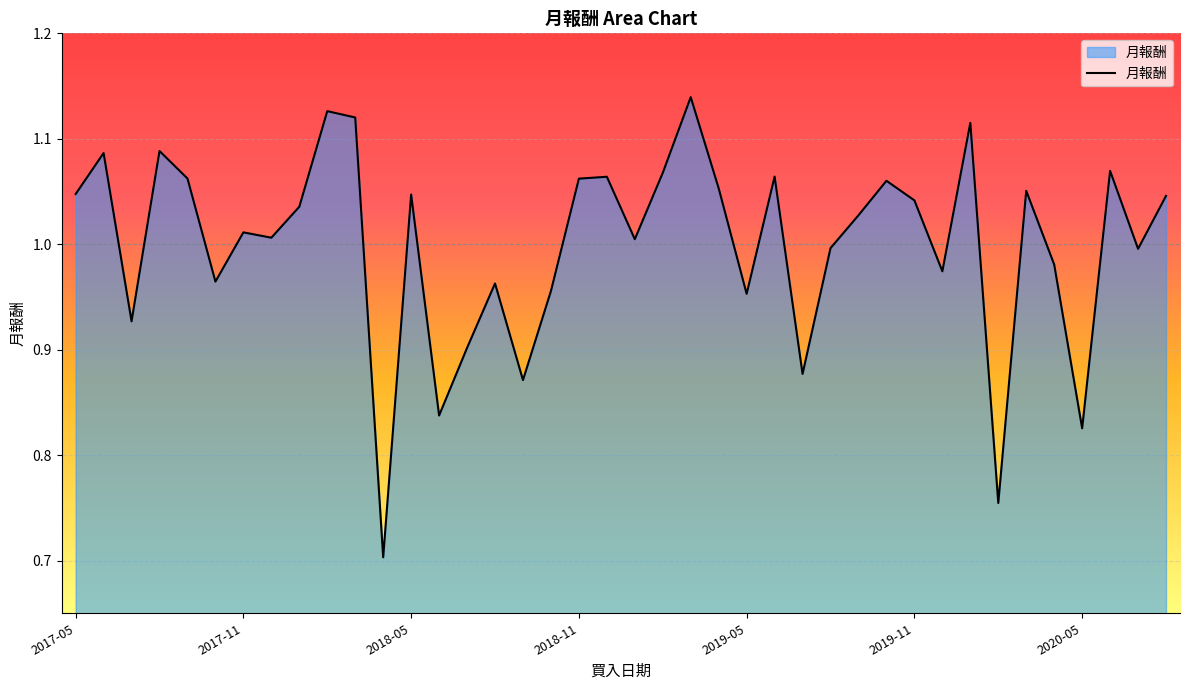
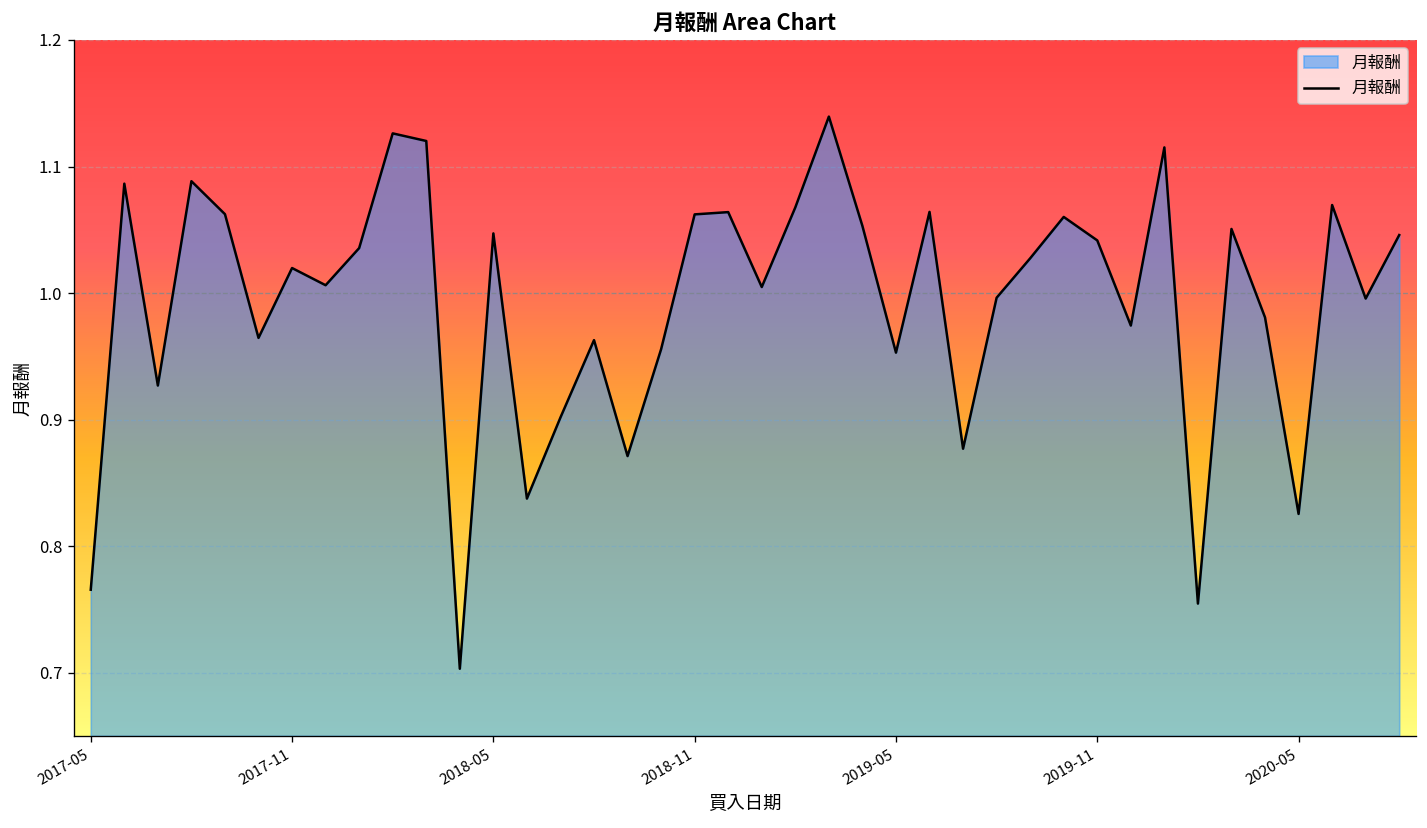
2017-05: 1.048 -> 0.766
2017-11: 1.011 -> 1.020
